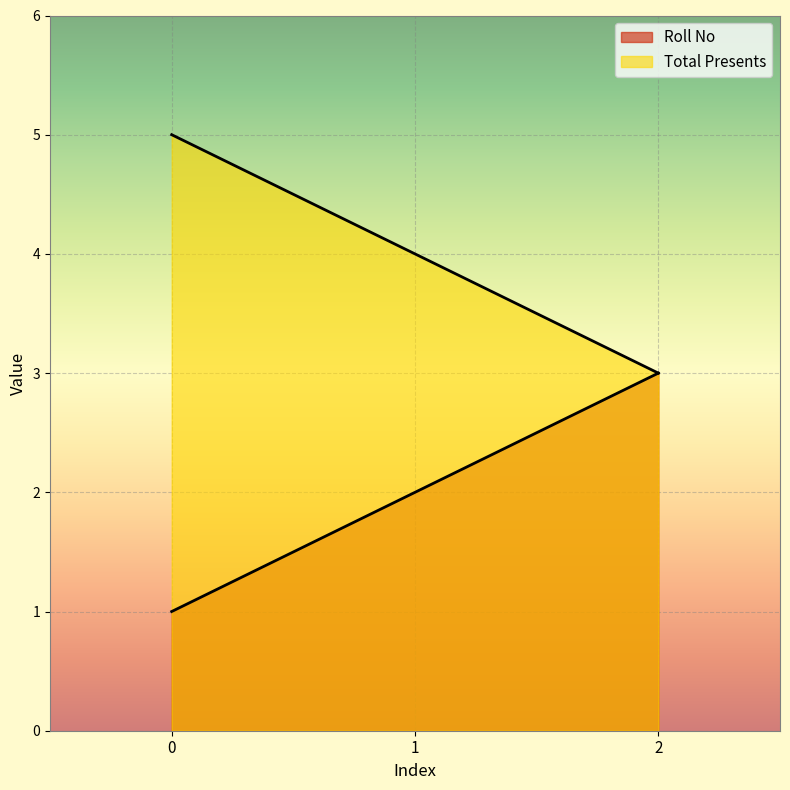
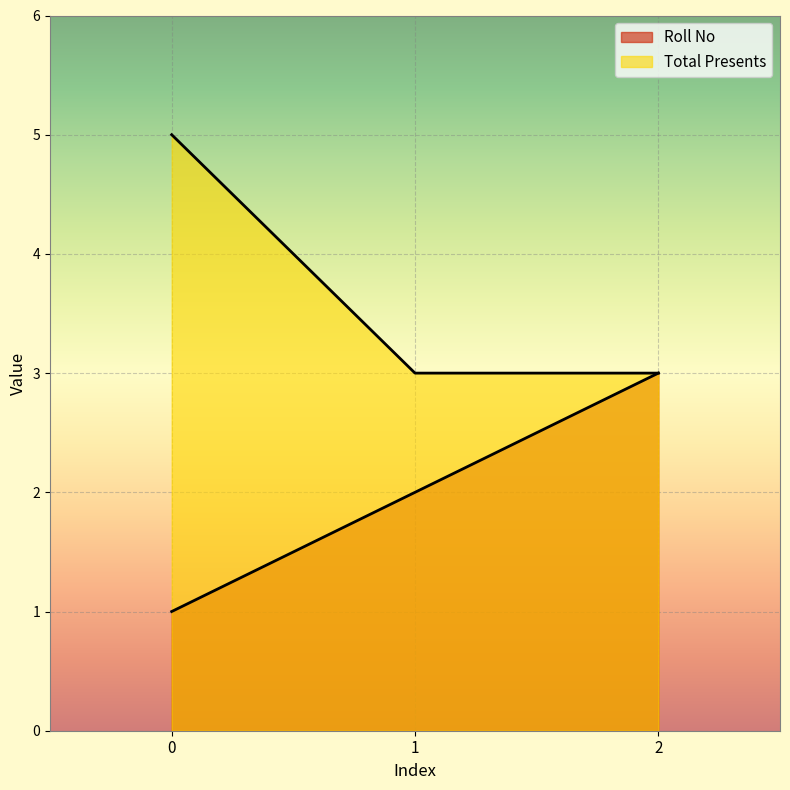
Total Presents, 1: 4 -> 3
